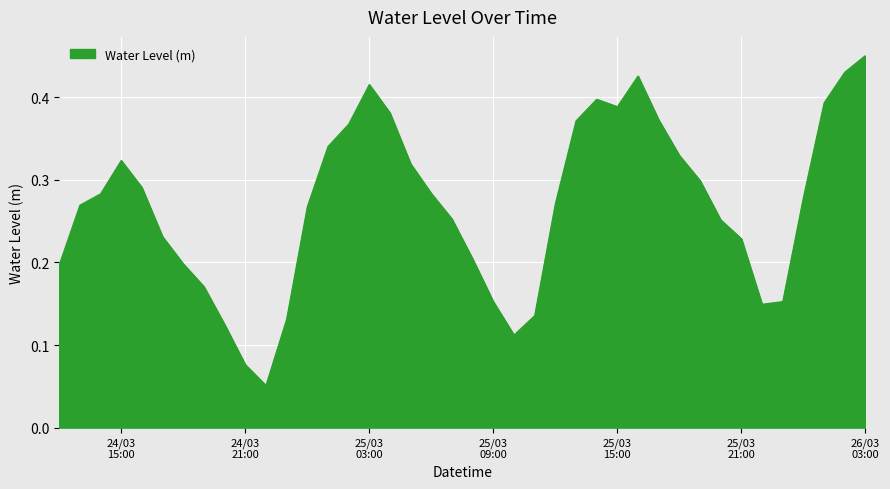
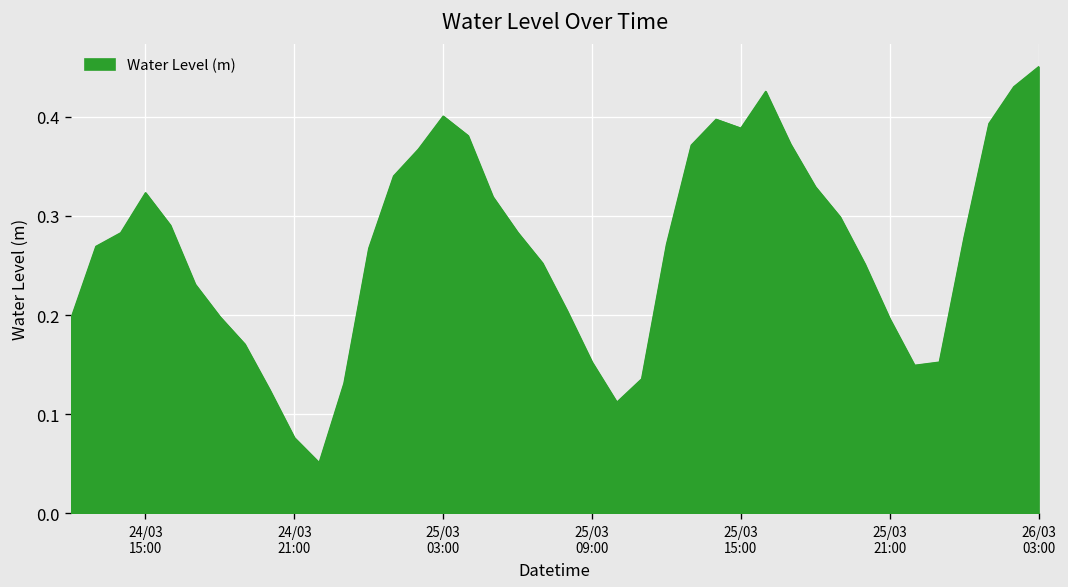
25/03 03:00: 0.42 -> 0.40
25/03 21:00: 0.23 -> 0.20
